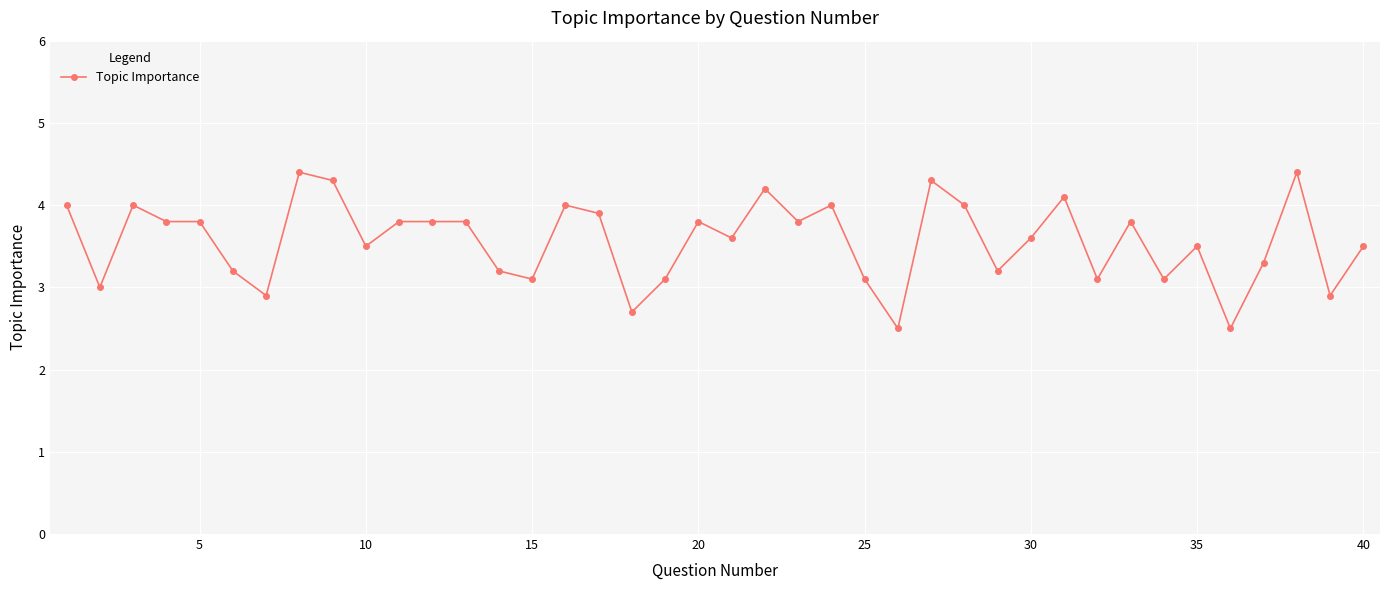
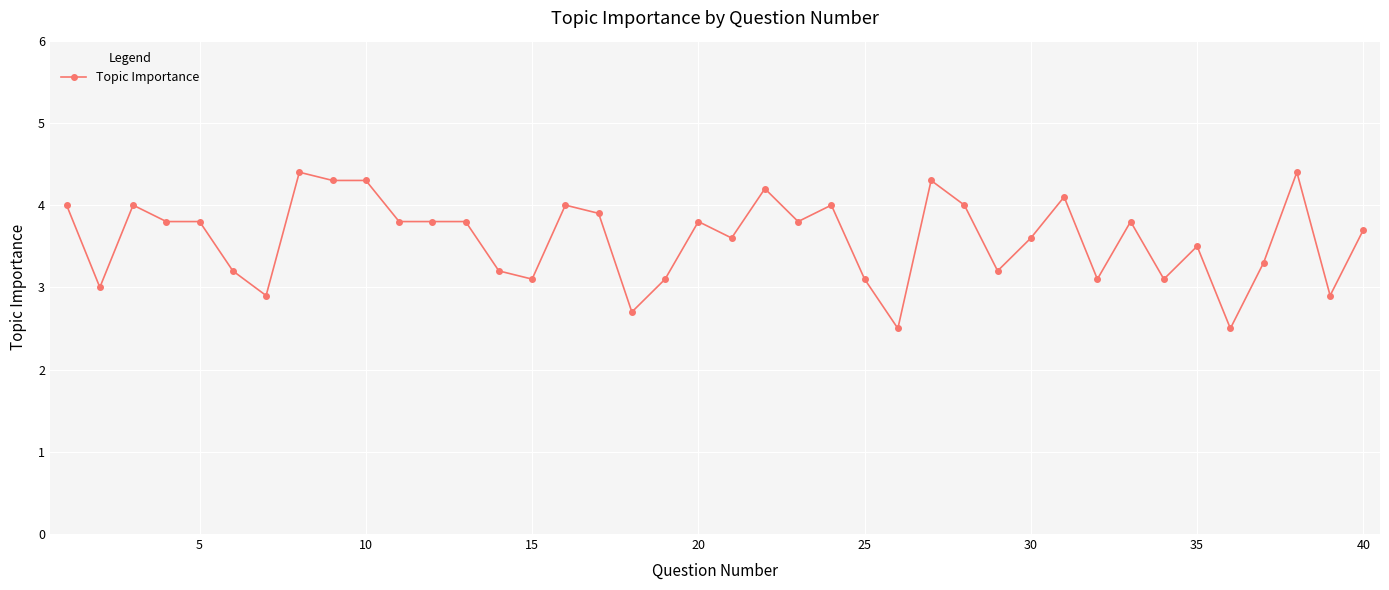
10: 3.5 -> 4.3
40: 3.5 -> 3.7
